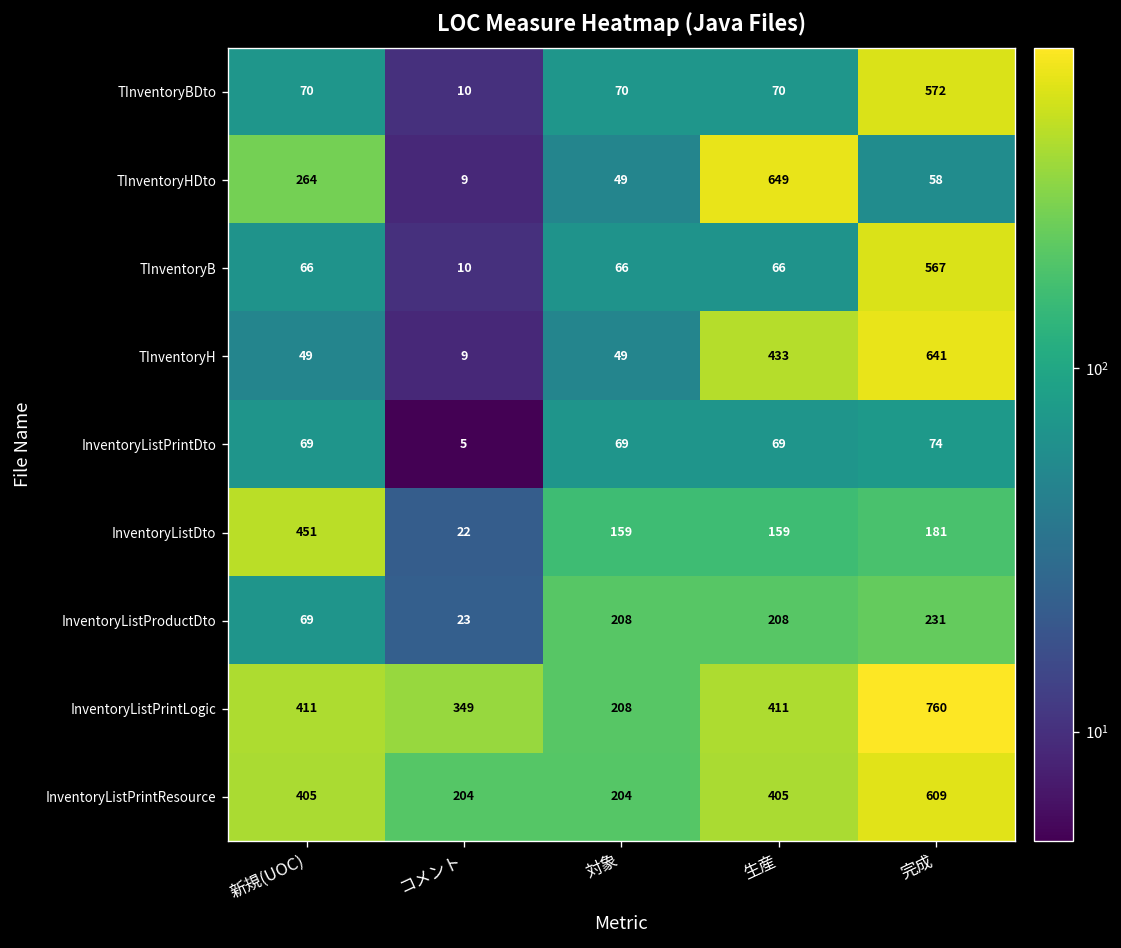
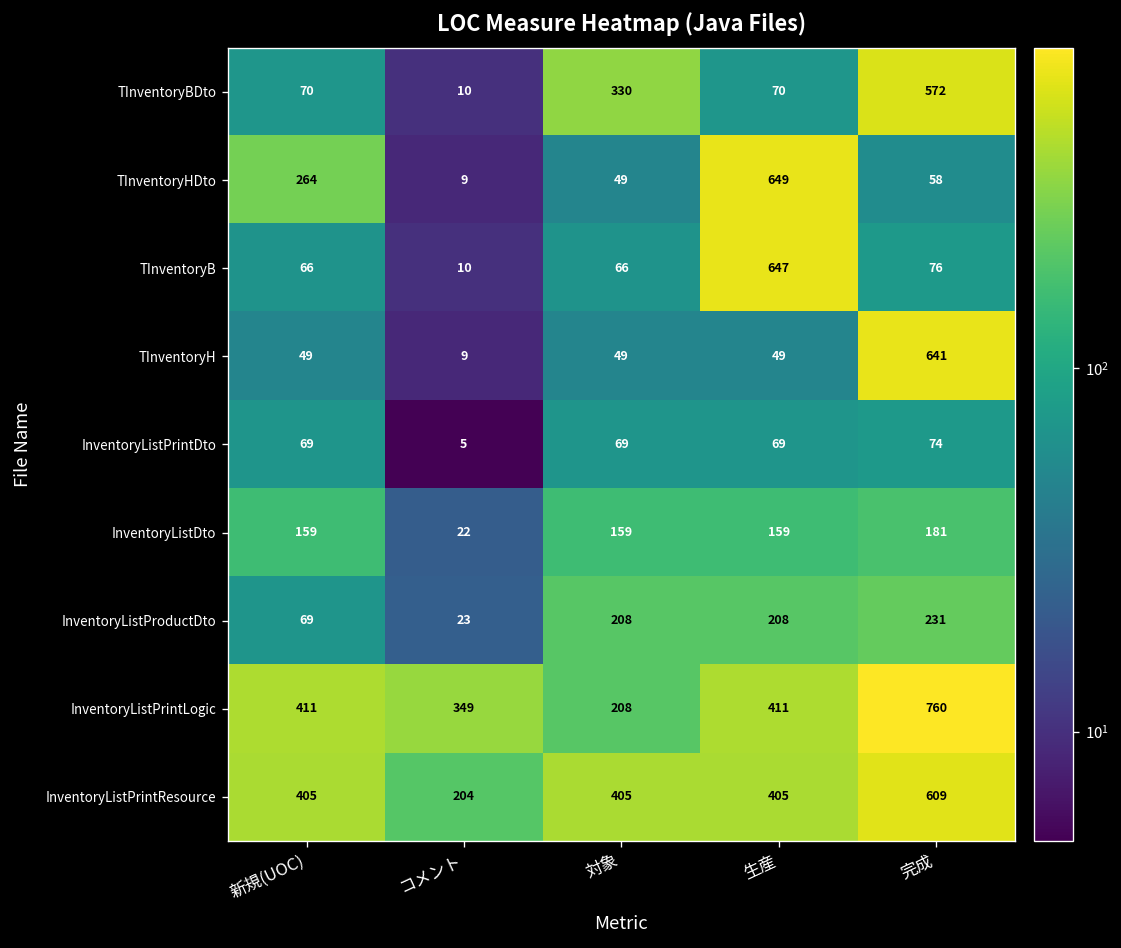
TInventoryBDto, 対象: 70 -> 330
TInventoryB, 生産: 66 -> 647
TInventoryB, 完成: 567 -> 76
TInventoryH, 生産: 433 -> 49
InventoryListDto, 新規(UOC): 451 -> 159
InventoryListPrintResource, 対象: 204 -> 405
